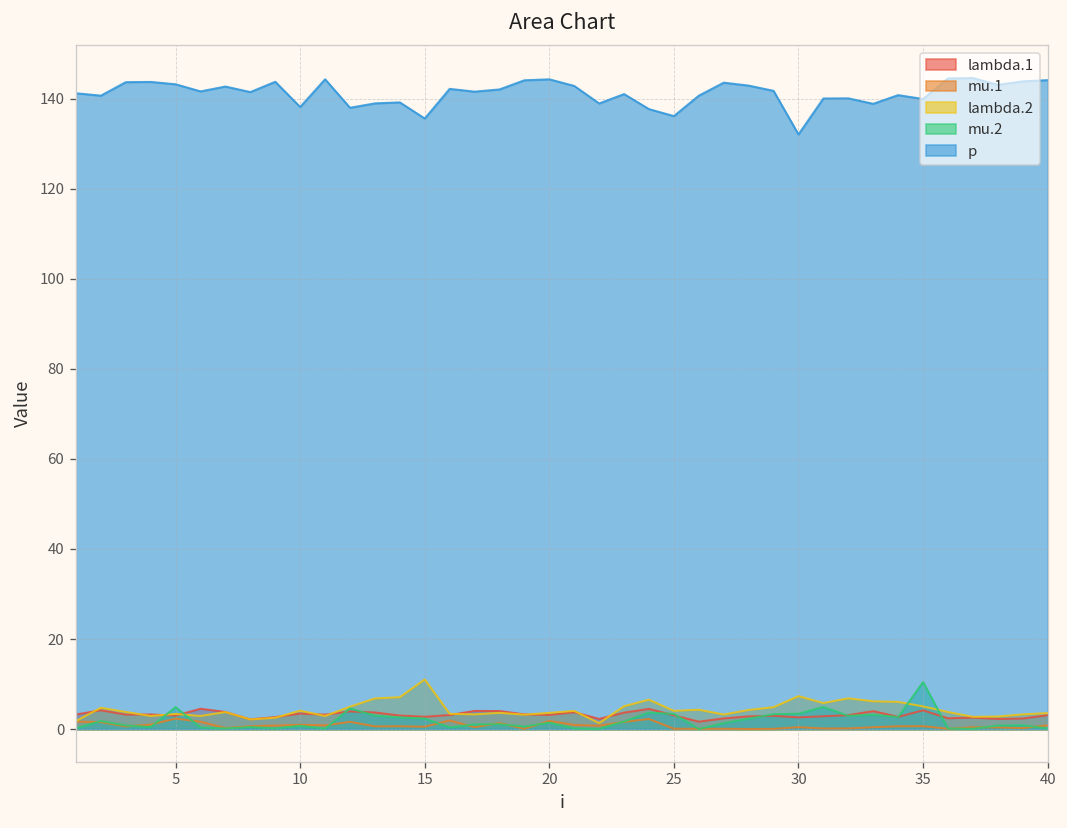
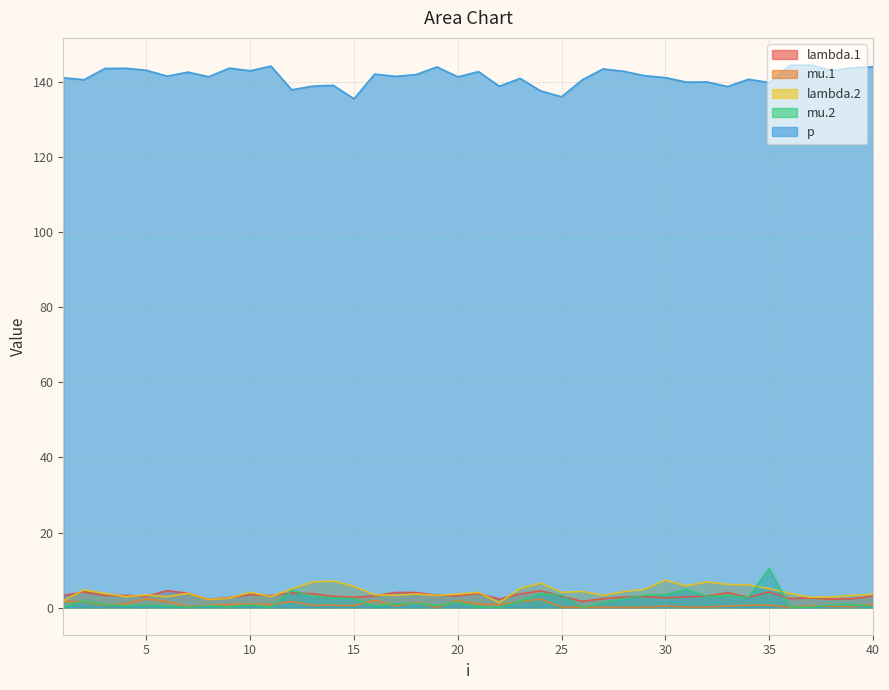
mu.2, 5: 5 -> 1
p, 10: 138 -> 143
lambda.2, 15: 11 -> 6
p, 20: 144 -> 141
p, 30: 132 -> 141
